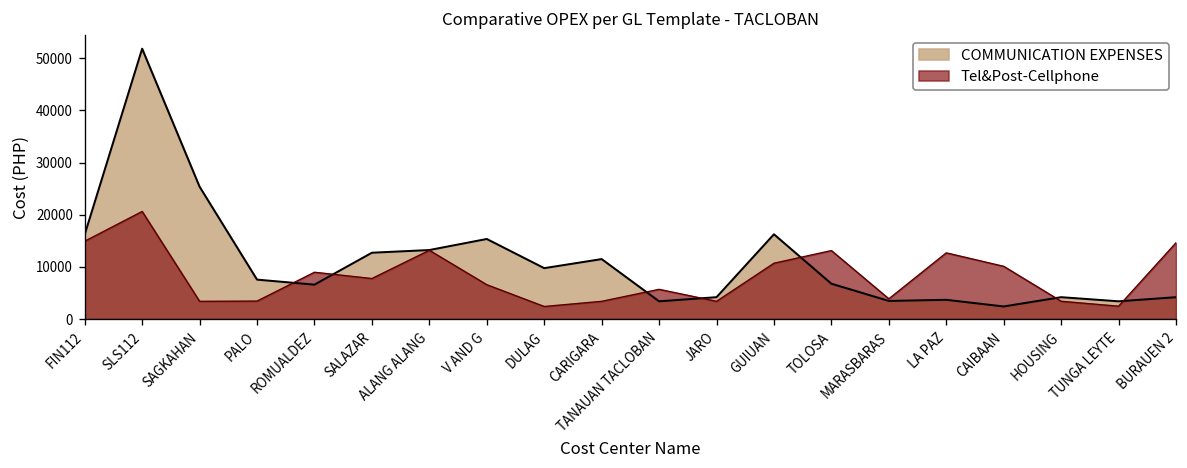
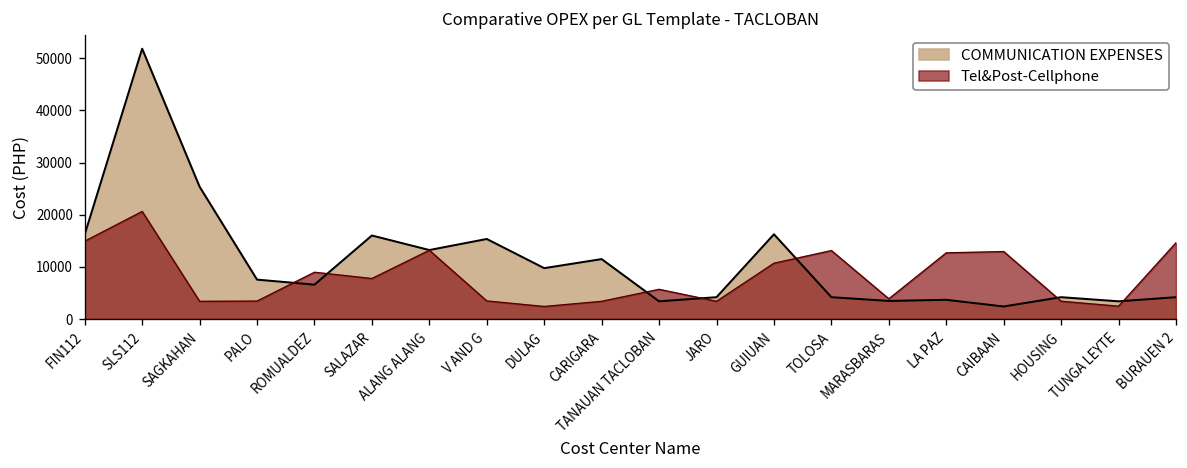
COMMUNICATION EXPENSES, SALAZAR: 13000 -> 16000
Tel&Post-Cellphone, V AND G: 7000 -> 3000
COMMUNICATION EXPENSES, TOLOSA: 7000 -> 4000
Tel&Post-Cellphone, CAIBAAN: 10000 -> 13000
